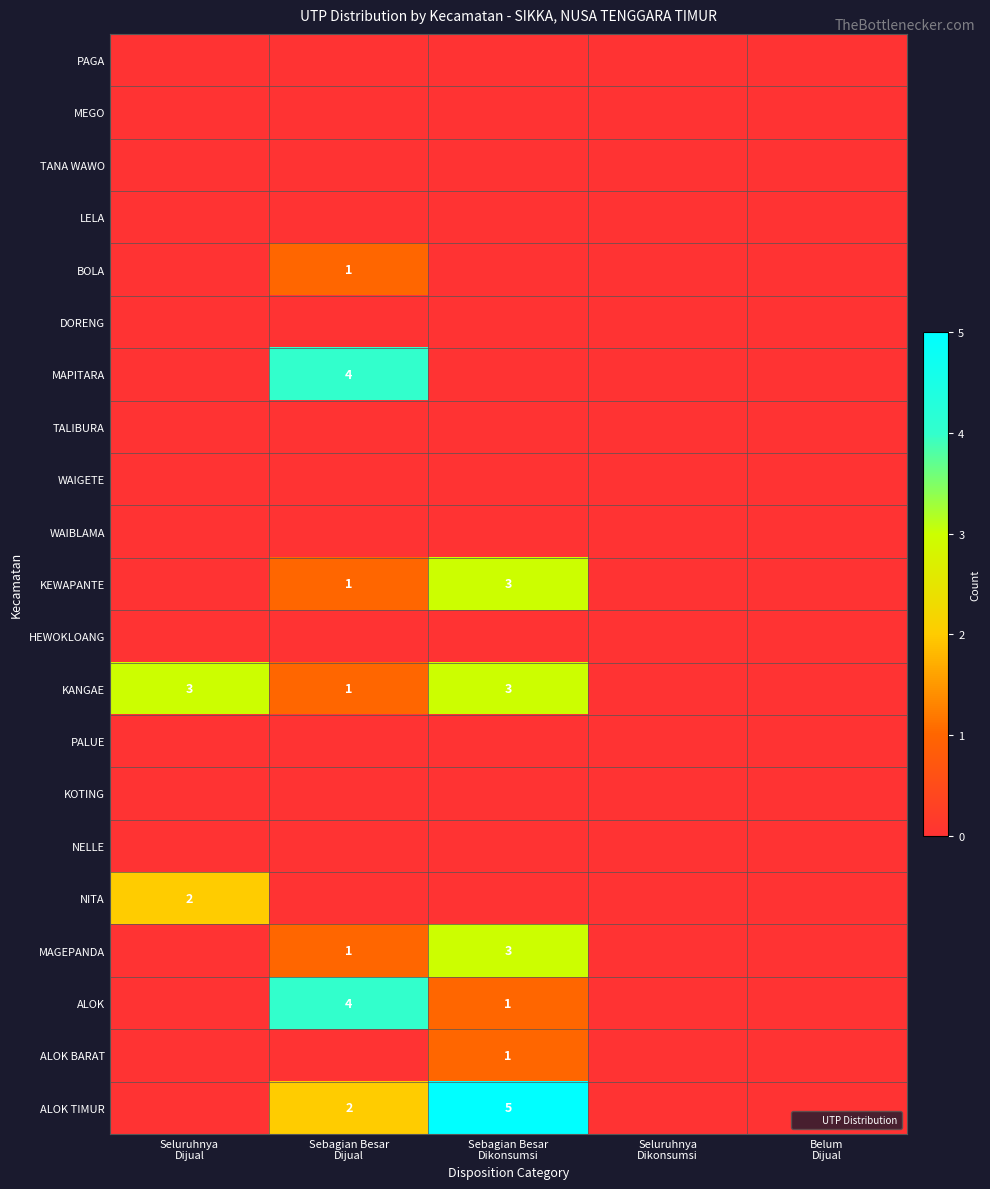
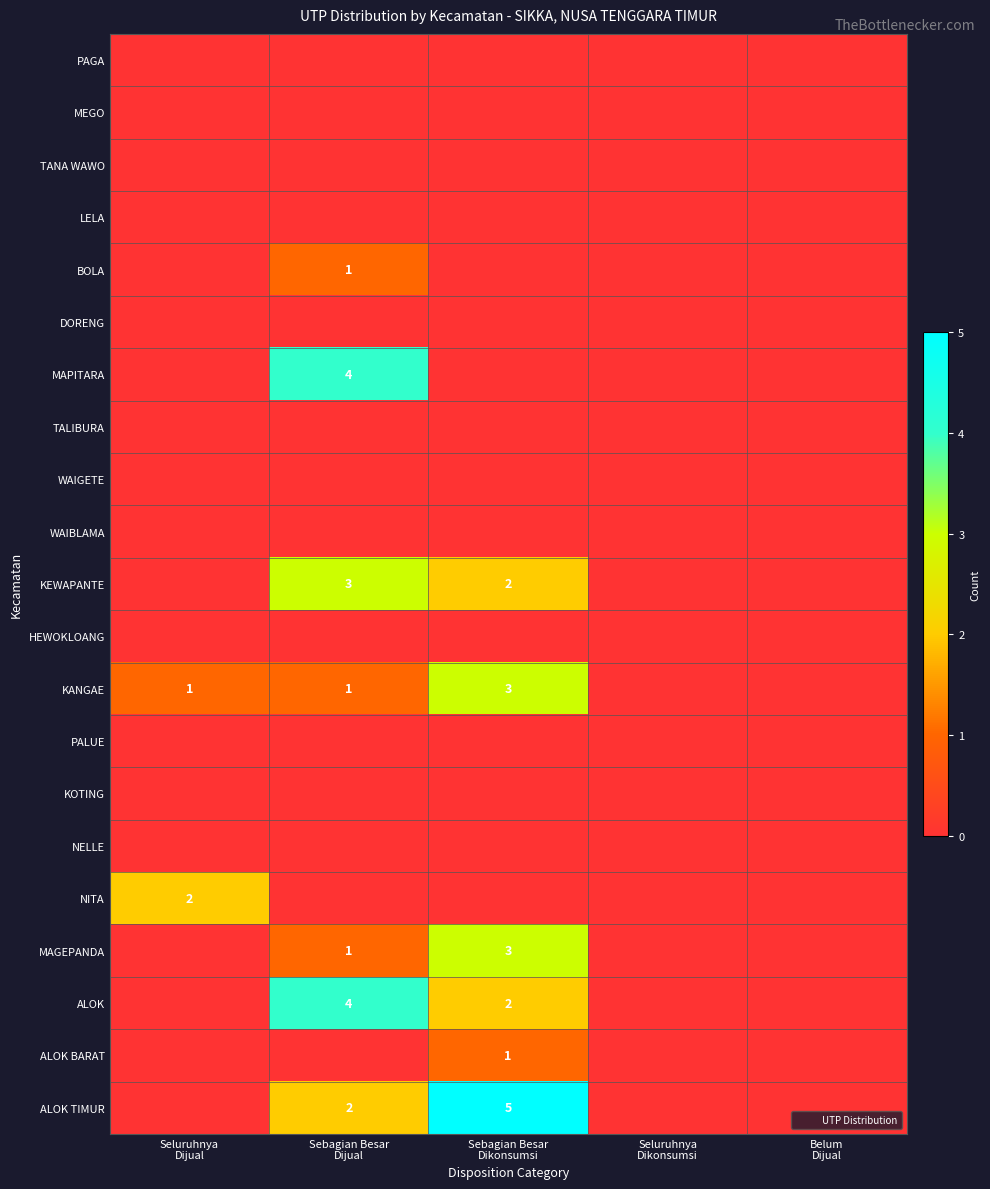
KEWAPANTE, Sebagian Besar Dijual: 1 -> 3
KEWAPANTE, Sebagian Besar Dikonsumsi: 3 -> 2
KANGAE, Seluruhnya Dijual: 3 -> 1
ALOK, Sebagian Besar Dikonsumsi: 1 -> 2
